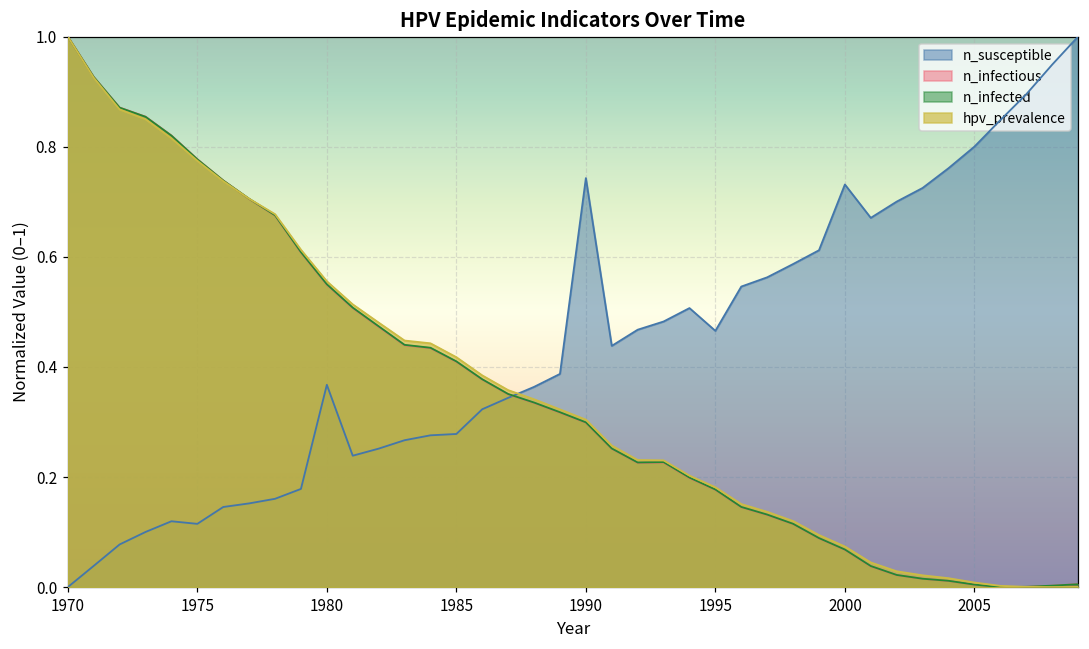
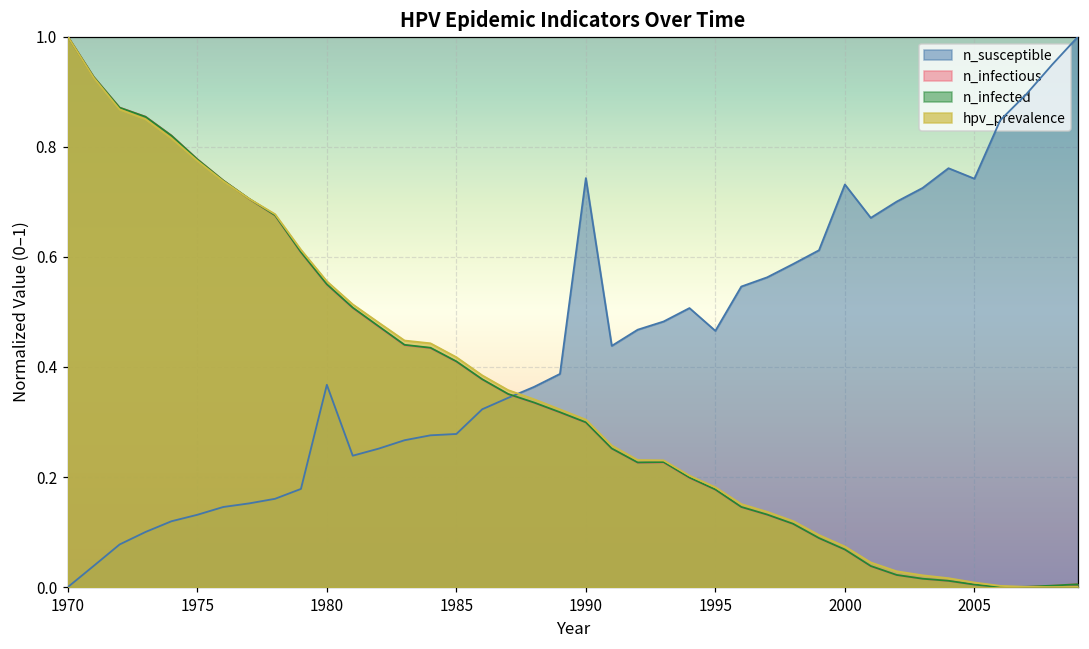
n_susceptible, 1975: 0.11 -> 0.13
n_susceptible, 2005: 0.80 -> 0.74
